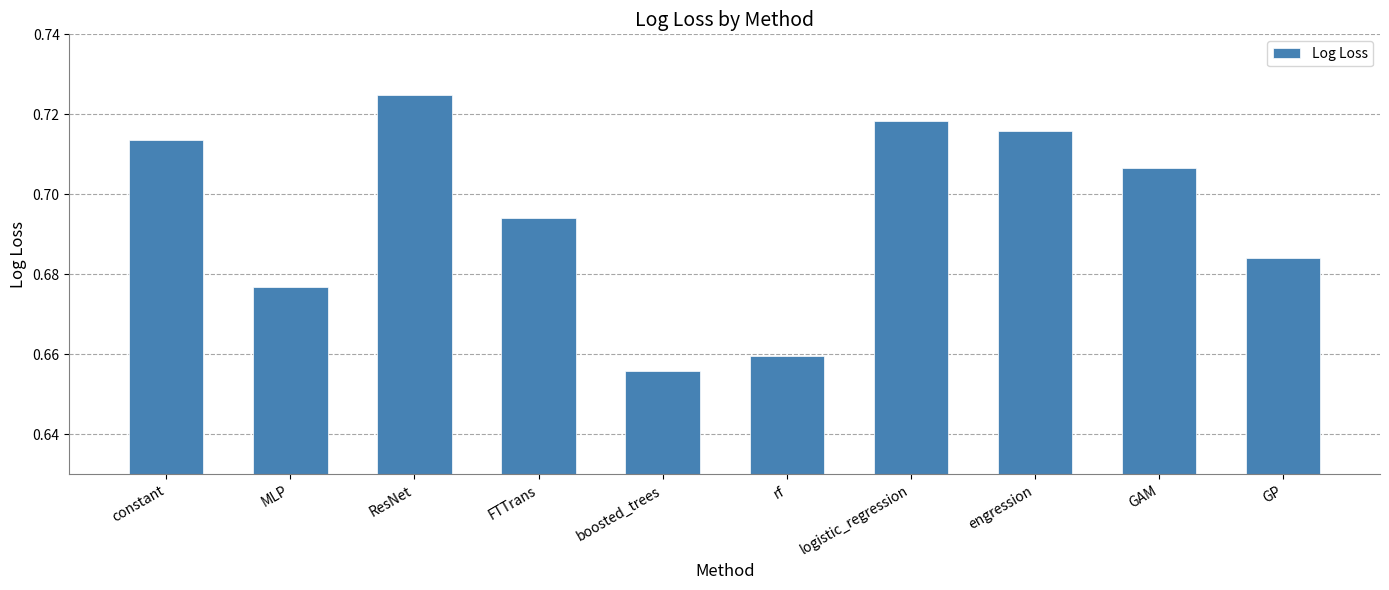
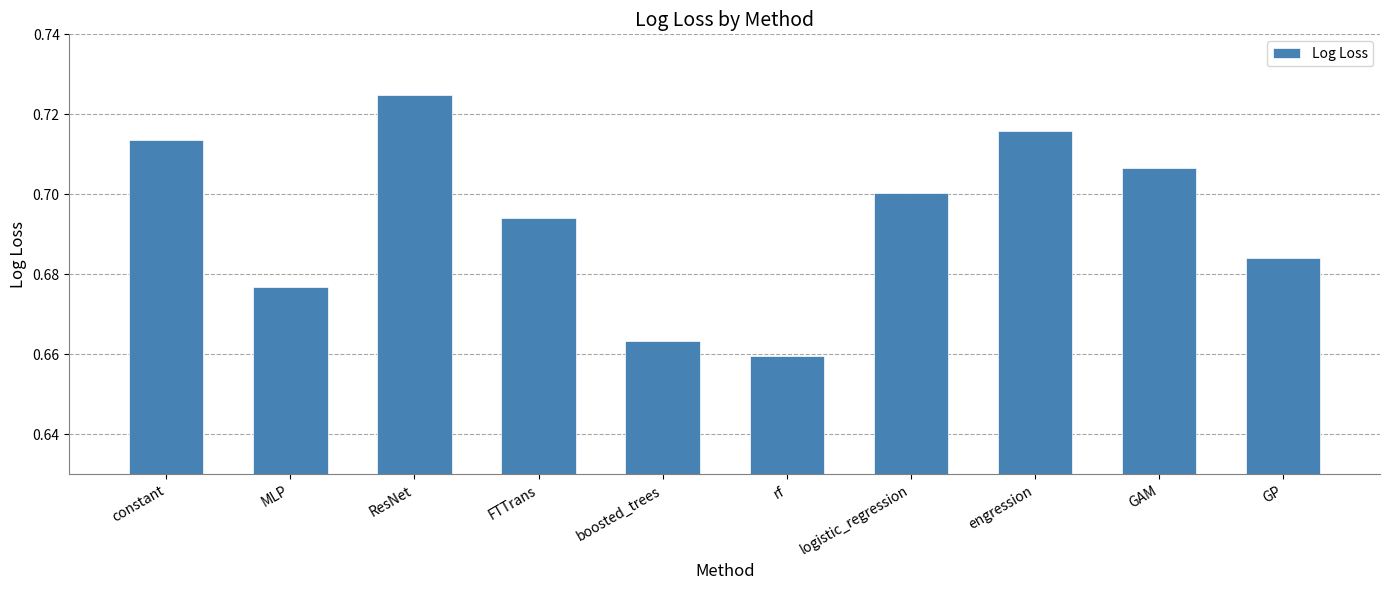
boosted_trees: 0.656 -> 0.663
logistic_regression: 0.718 -> 0.700
